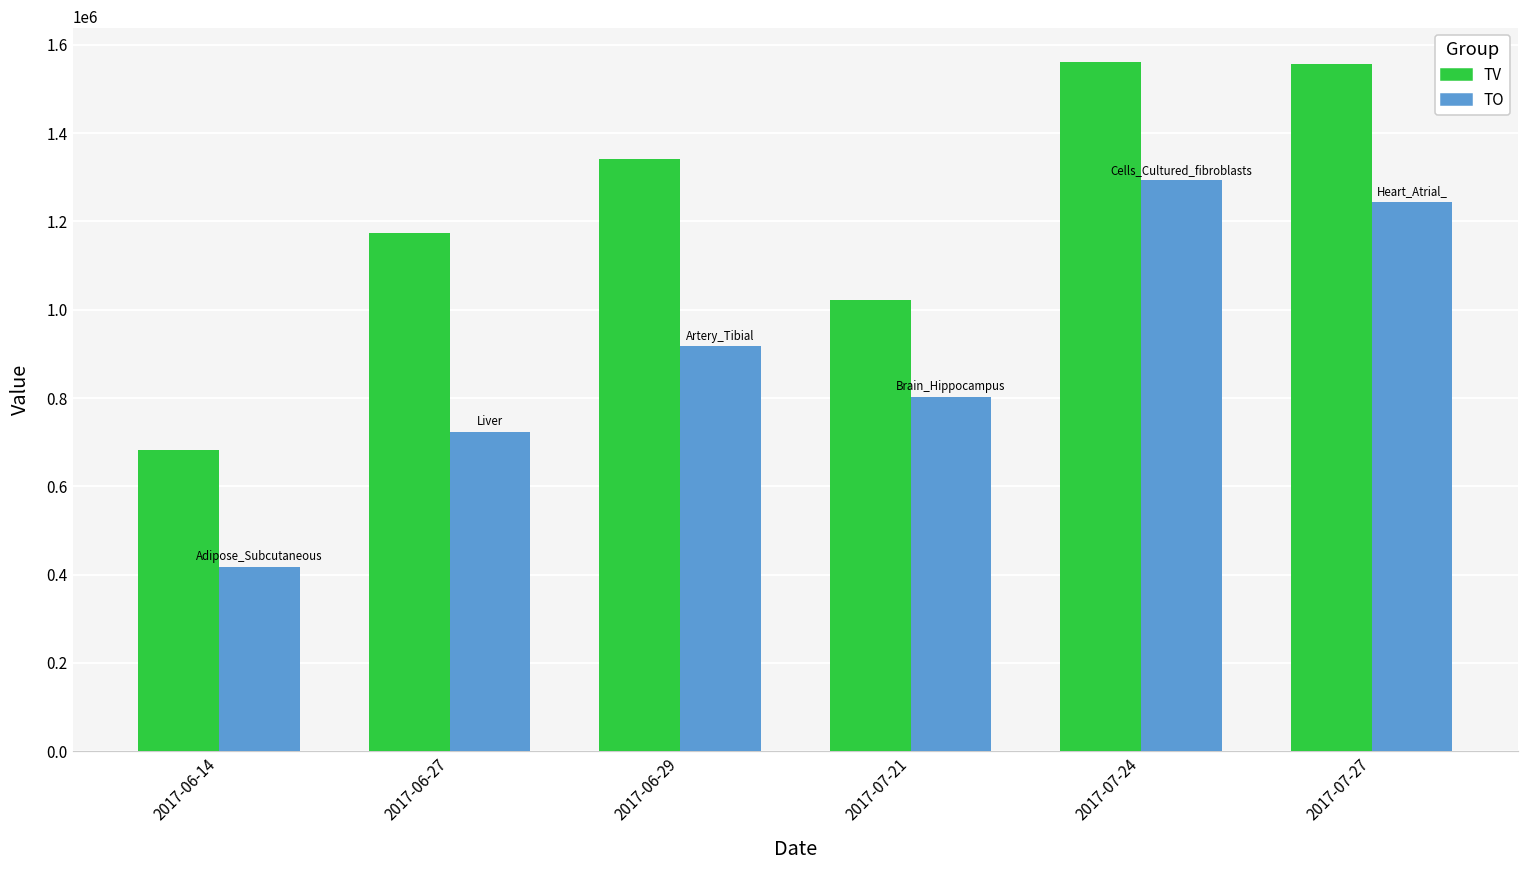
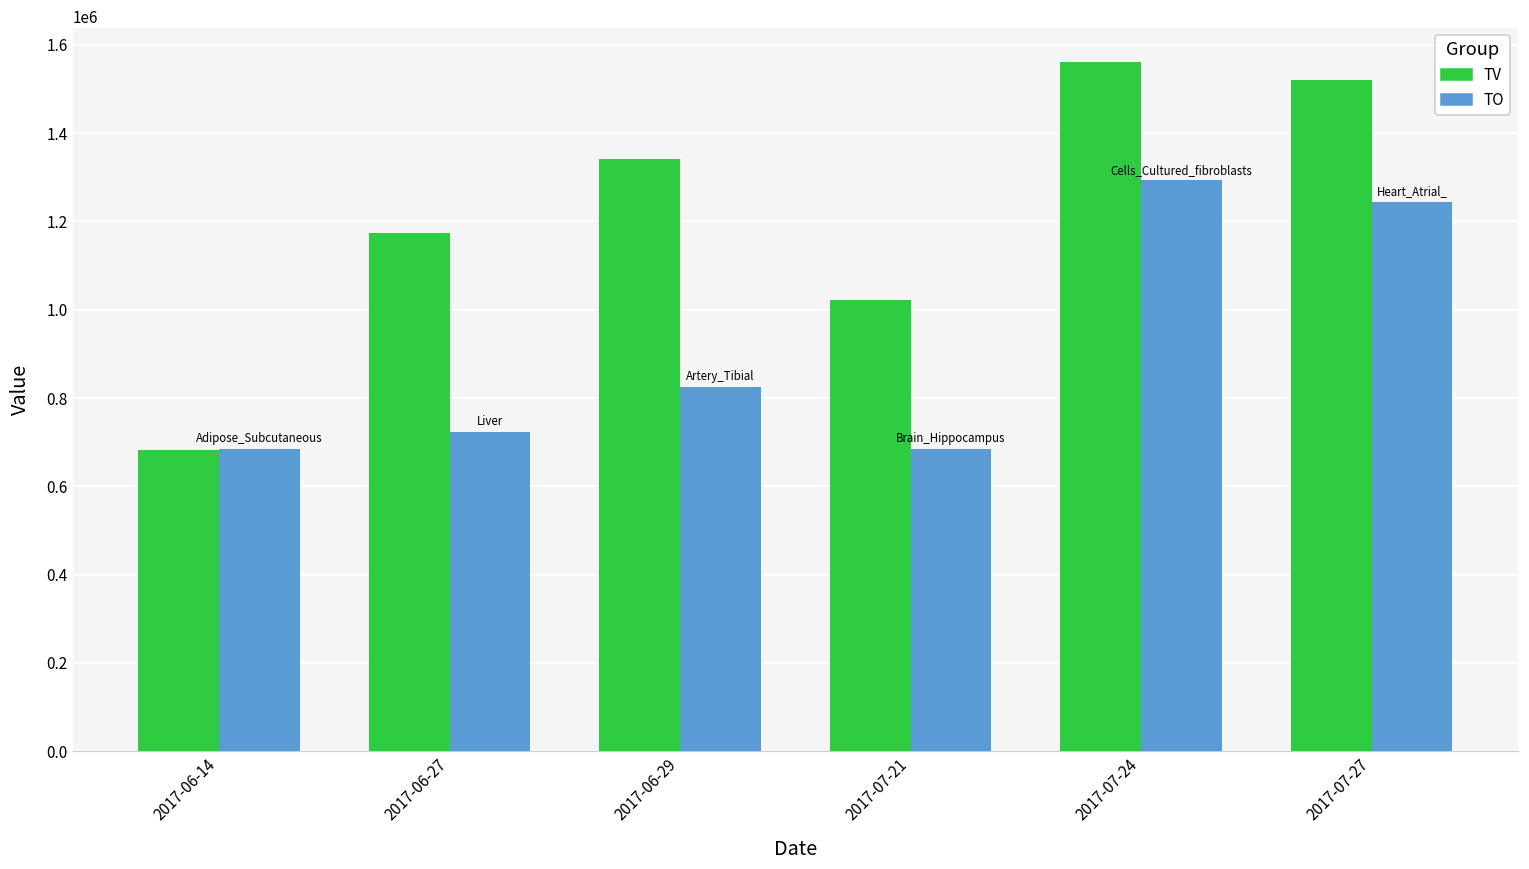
TO, 2017-06-14: 420000 -> 690000
TO, 2017-06-29: 920000 -> 830000
TO, 2017-07-21: 800000 -> 690000
TV, 2017-07-27: 1560000 -> 1520000
